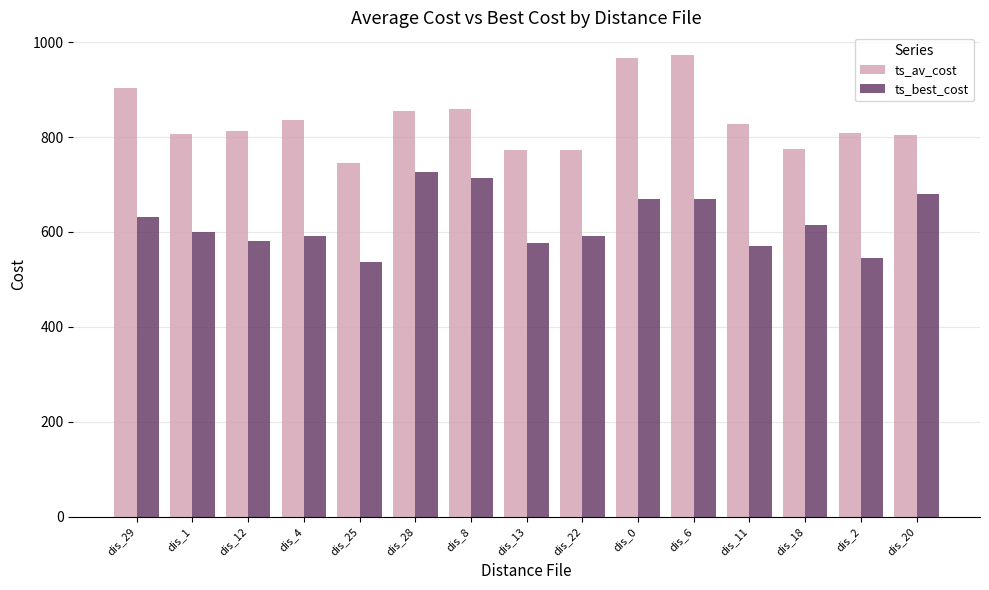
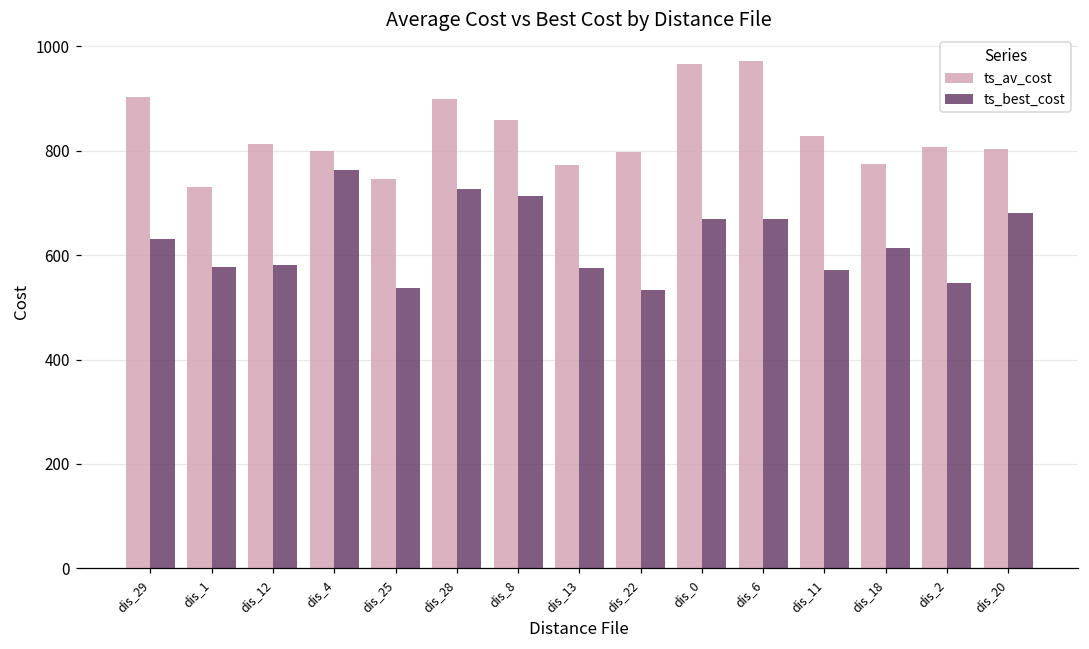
ts_av_cost, dis_1: 810 -> 730
ts_best_cost, dis_1: 600 -> 580
ts_av_cost, dis_4: 840 -> 800
ts_best_cost, dis_4: 590 -> 760
ts_av_cost, dis_28: 860 -> 900
ts_av_cost, dis_22: 770 -> 800
ts_best_cost, dis_22: 590 -> 530
